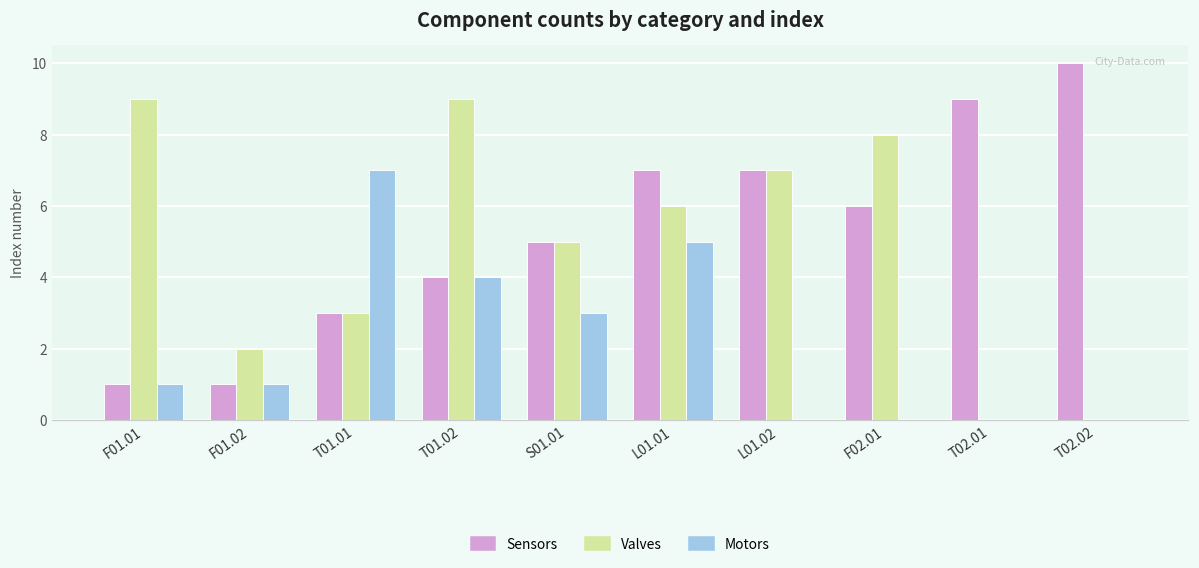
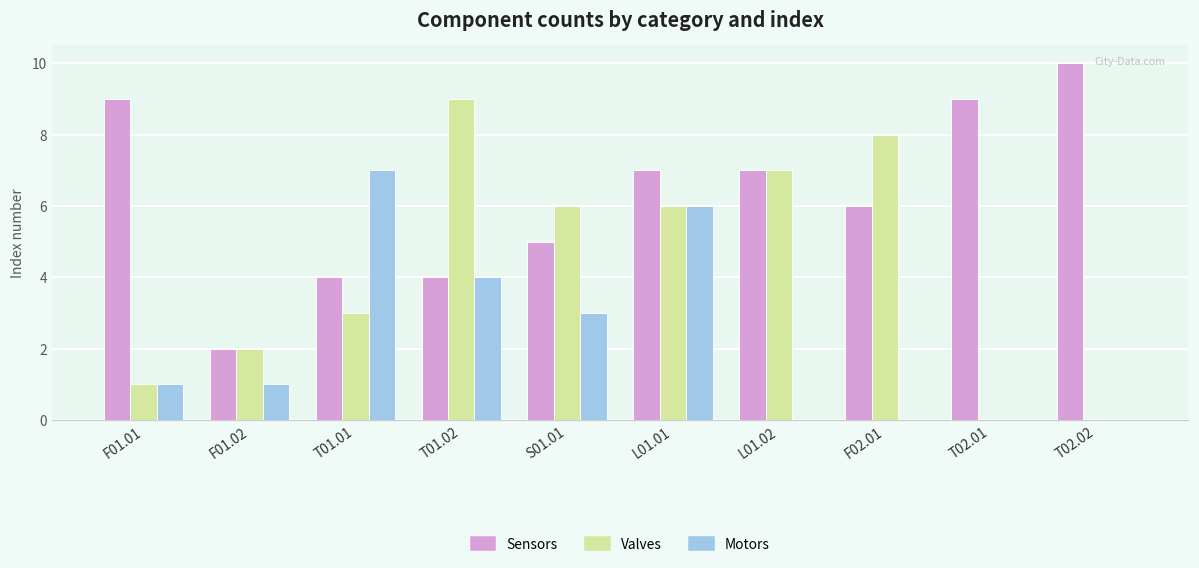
Sensors, F01.01: 1 -> 9
Valves, F01.01: 9 -> 1
Sensors, F01.02: 1 -> 2
Sensors, T01.01: 3 -> 4
Valves, S01.01: 5 -> 6
Motors, L01.01: 5 -> 6
